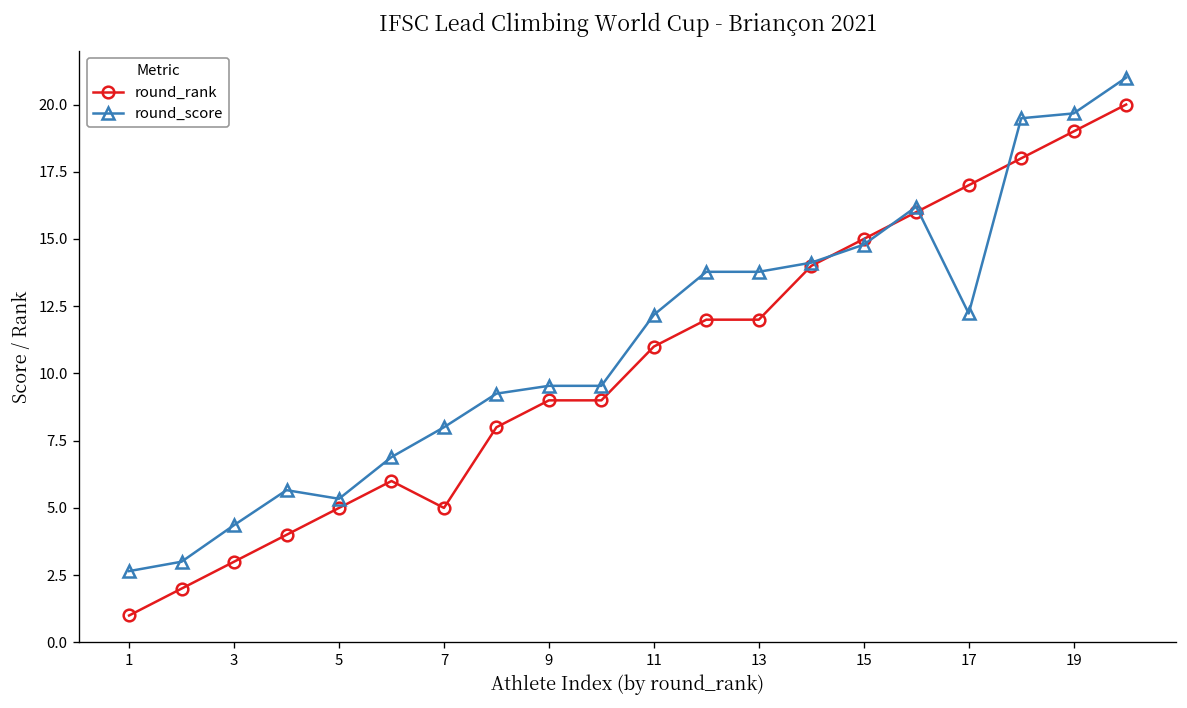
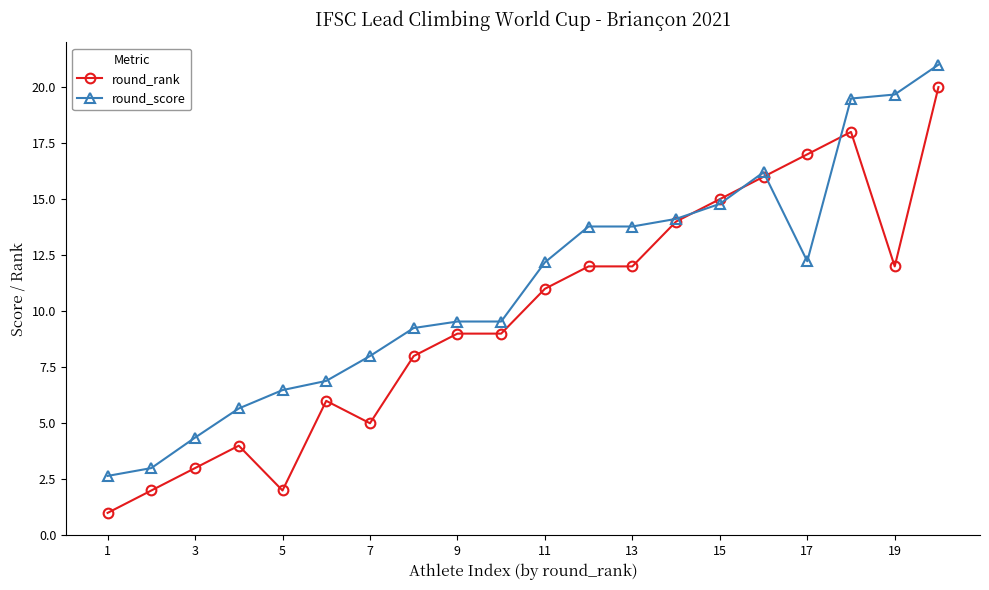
round_rank, 5: 5 -> 2
round_score, 5: 5.3 -> 6.5
round_rank, 19: 19 -> 12
